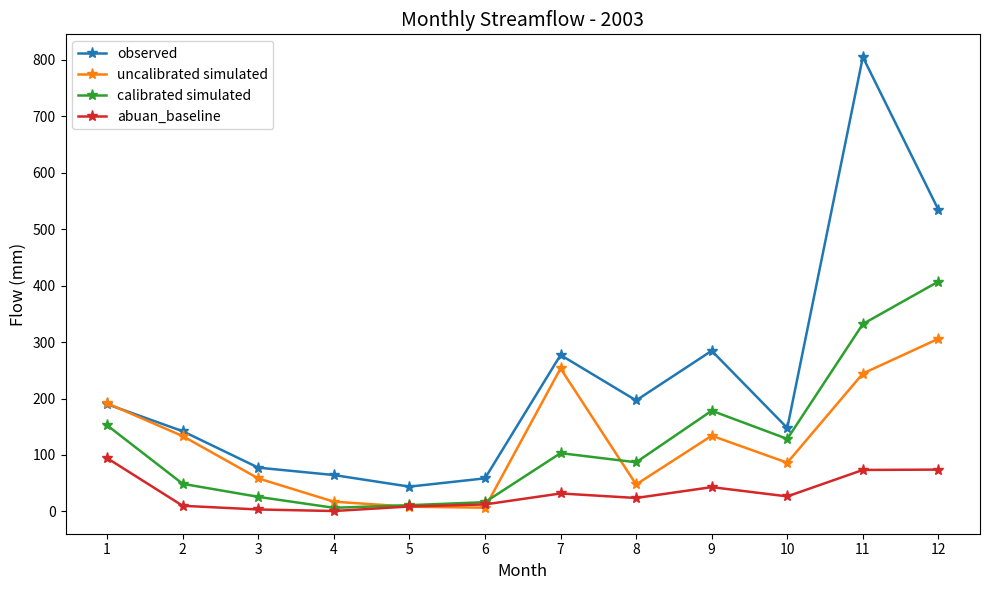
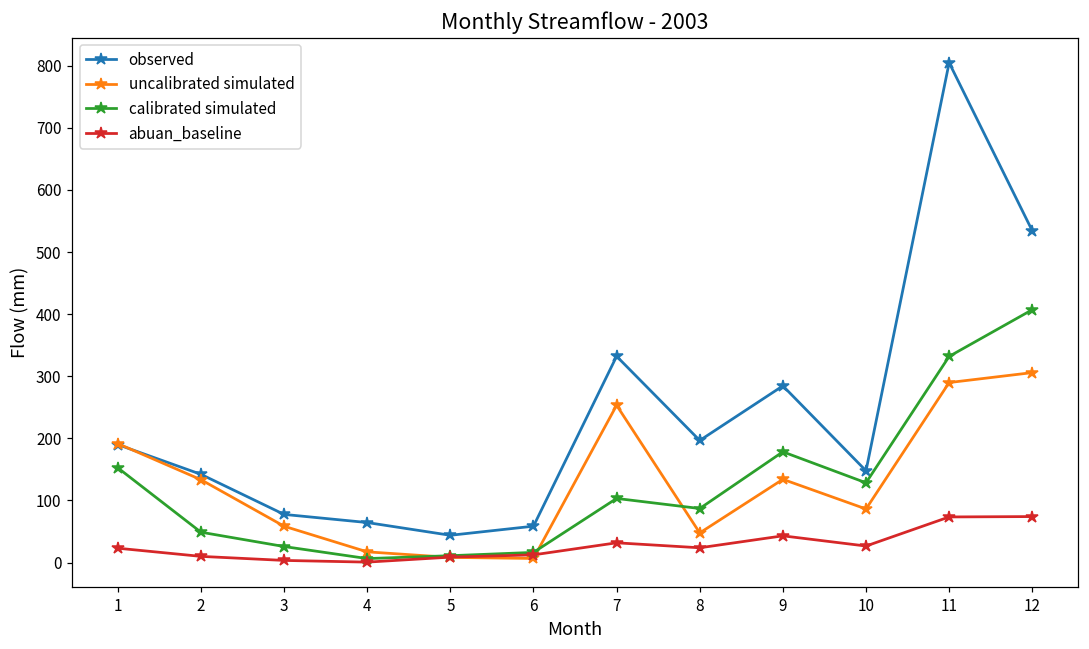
abuan_baseline, 1: 90 -> 20
observed, 7: 280 -> 330
uncalibrated simulated, 11: 240 -> 290
